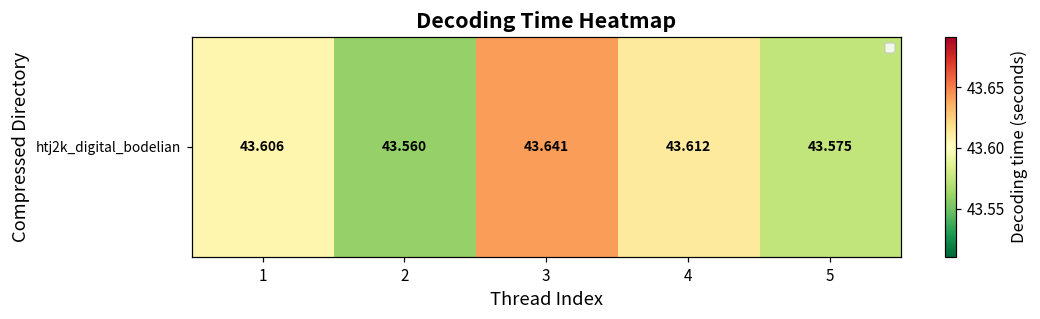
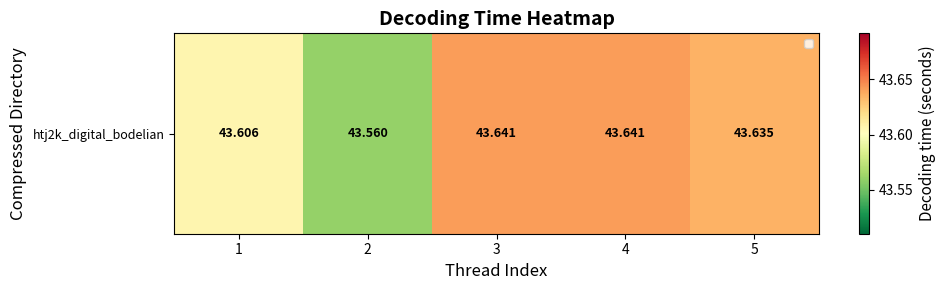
htj2k_digital_bodelian, 4: 43.612 -> 43.641
htj2k_digital_bodelian, 5: 43.575 -> 43.635
